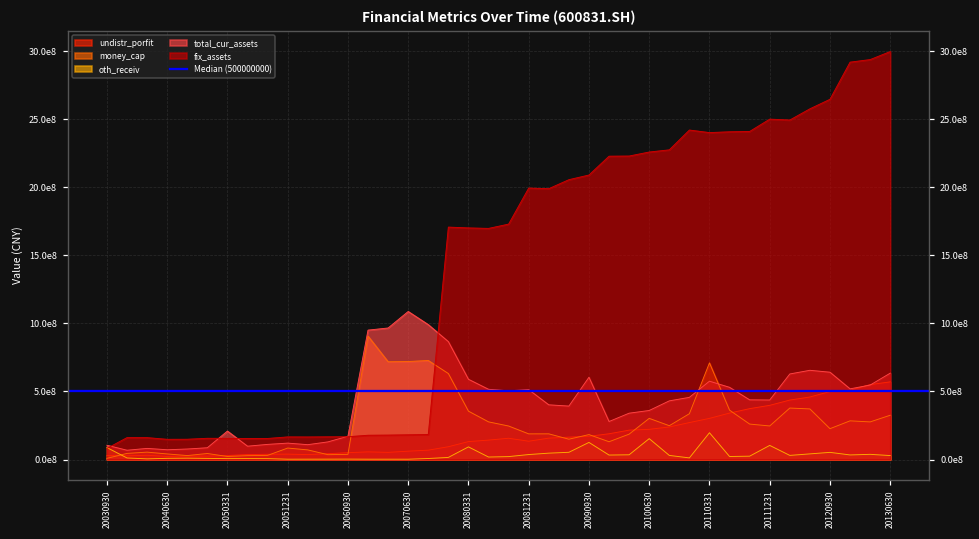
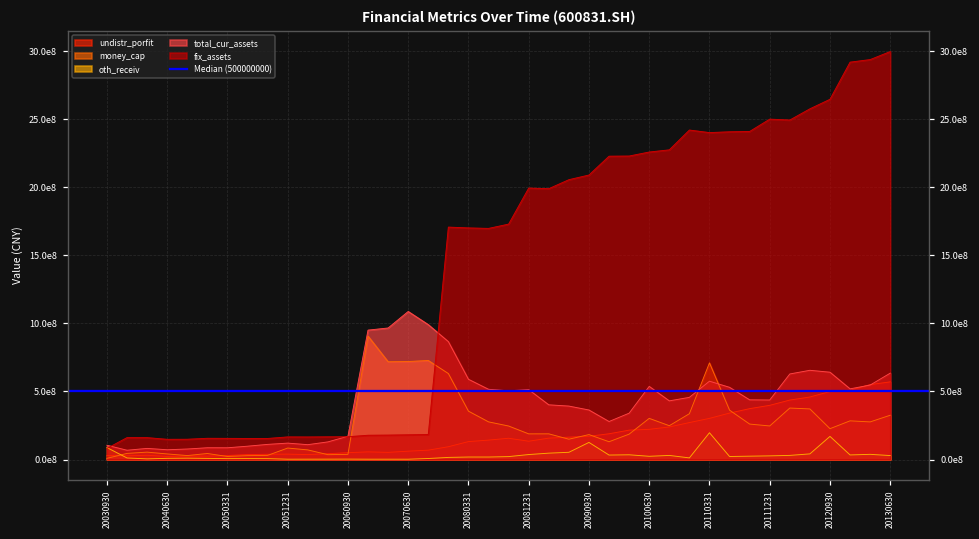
total_cur_assets, 20050331: 210000000 -> 90000000
oth_receiv, 20080331: 90000000 -> 20000000
total_cur_assets, 20090930: 600000000 -> 360000000
oth_receiv, 20100630: 150000000 -> 20000000
total_cur_assets, 20100630: 360000000 -> 540000000
oth_receiv, 20111231: 100000000 -> 30000000
oth_receiv, 20120930: 50000000 -> 170000000
